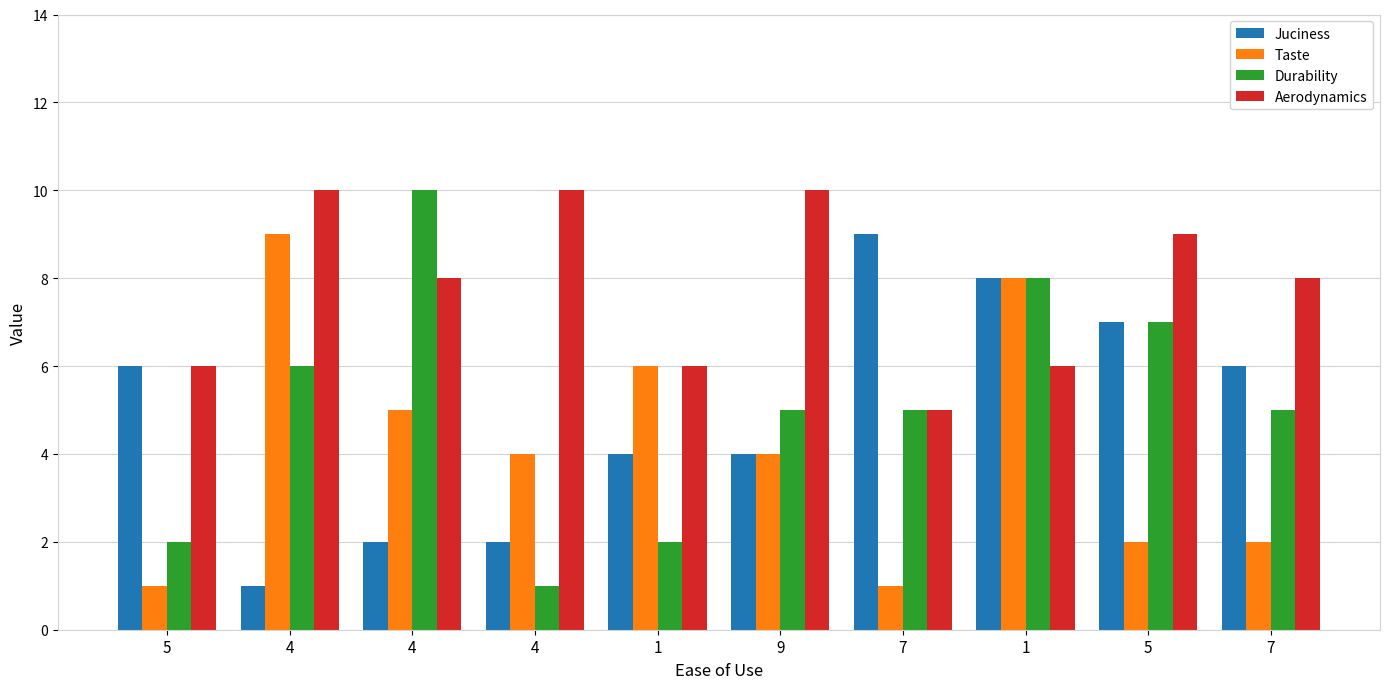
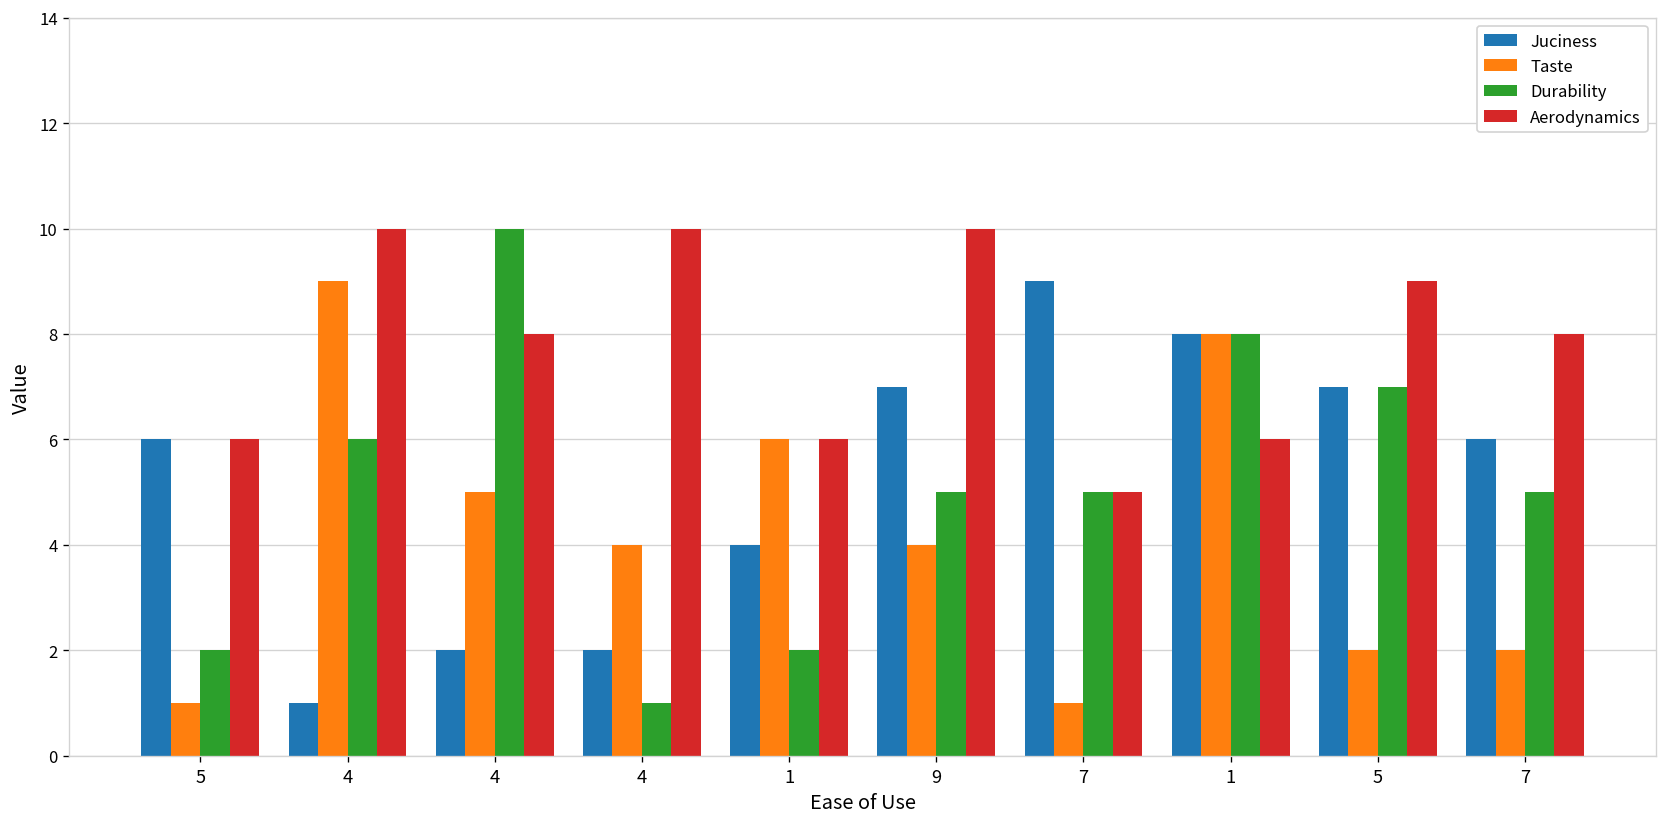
Juciness, 9: 4 -> 7
